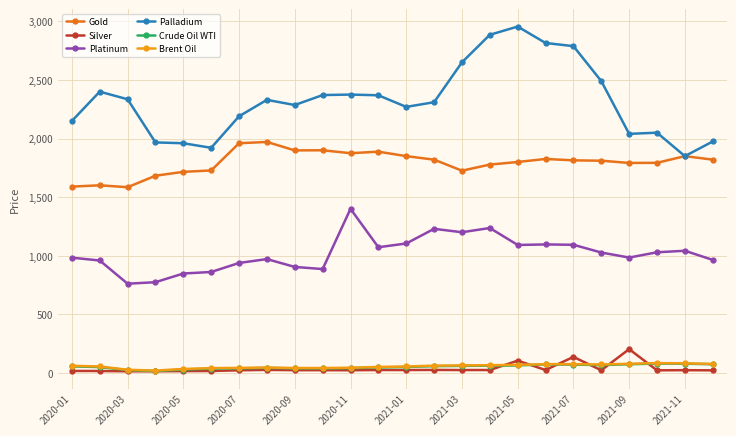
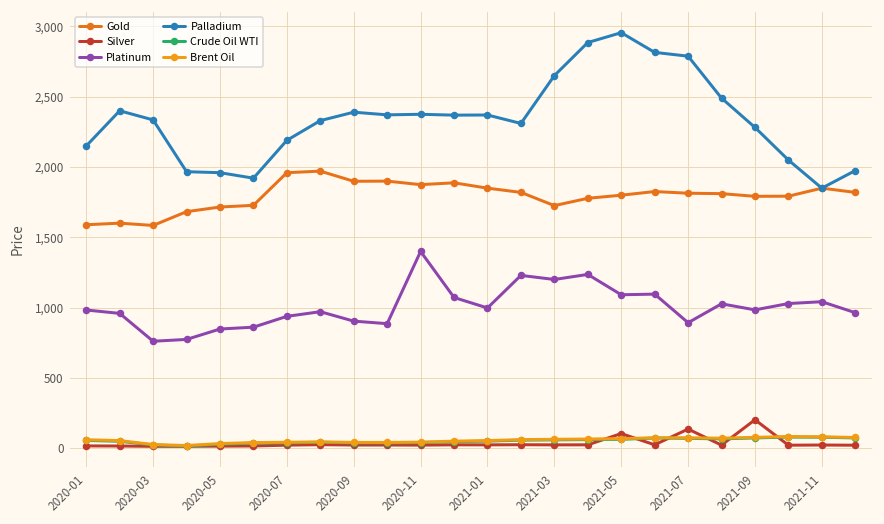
Palladium, 2020-09: 2,290 -> 2,390
Platinum, 2021-01: 1,110 -> 1,000
Palladium, 2021-01: 2,270 -> 2,370
Platinum, 2021-07: 1,090 -> 890
Palladium, 2021-09: 2,040 -> 2,280
